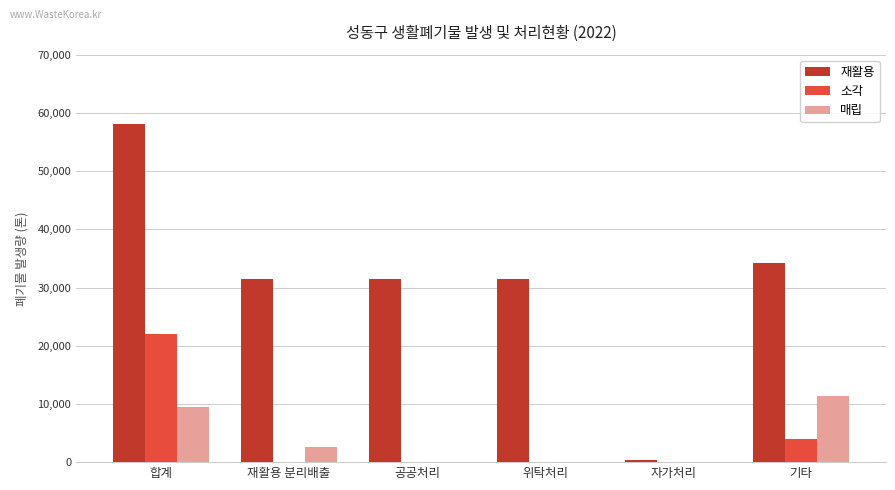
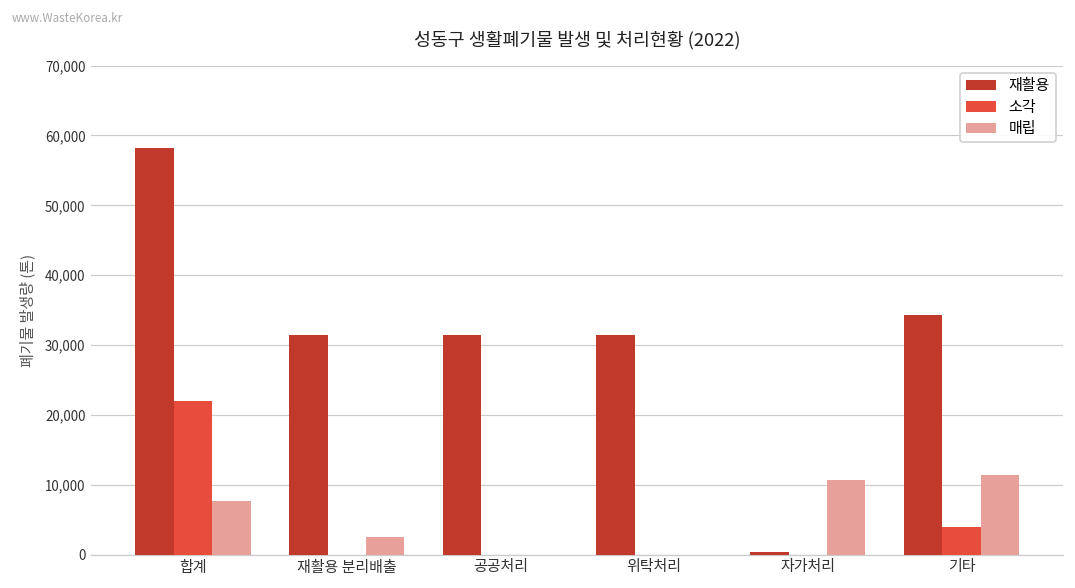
매립, 합계: 10,000 -> 8,000
매립, 자가처리: 0 -> 11,000
